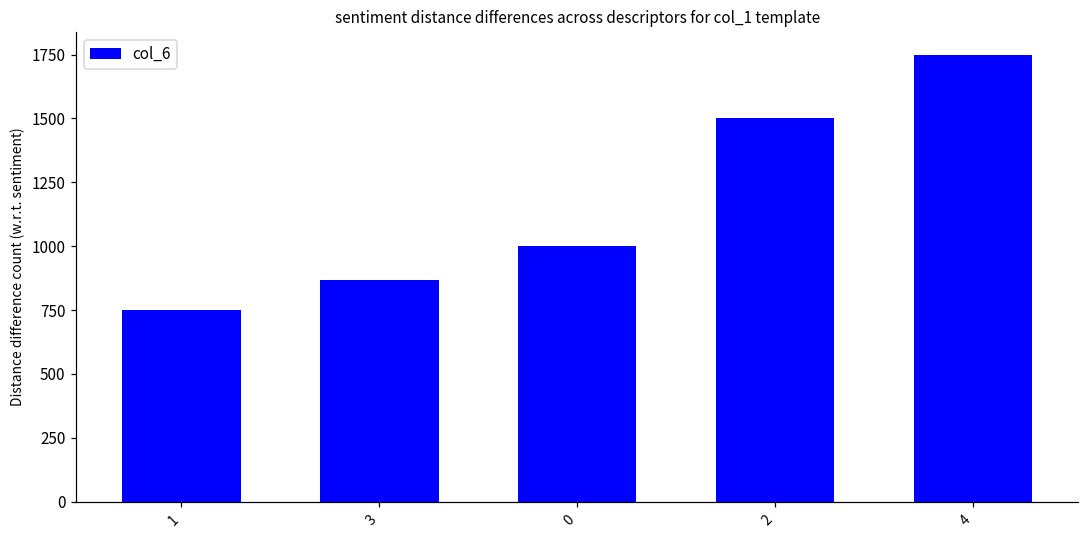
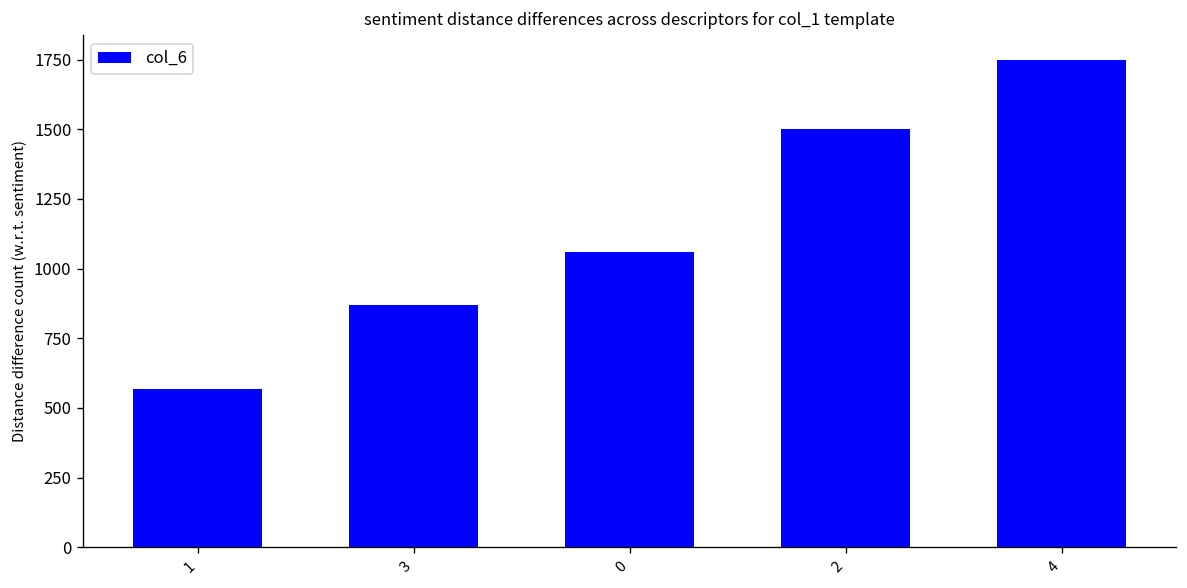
1: 750 -> 570
0: 1000 -> 1060
